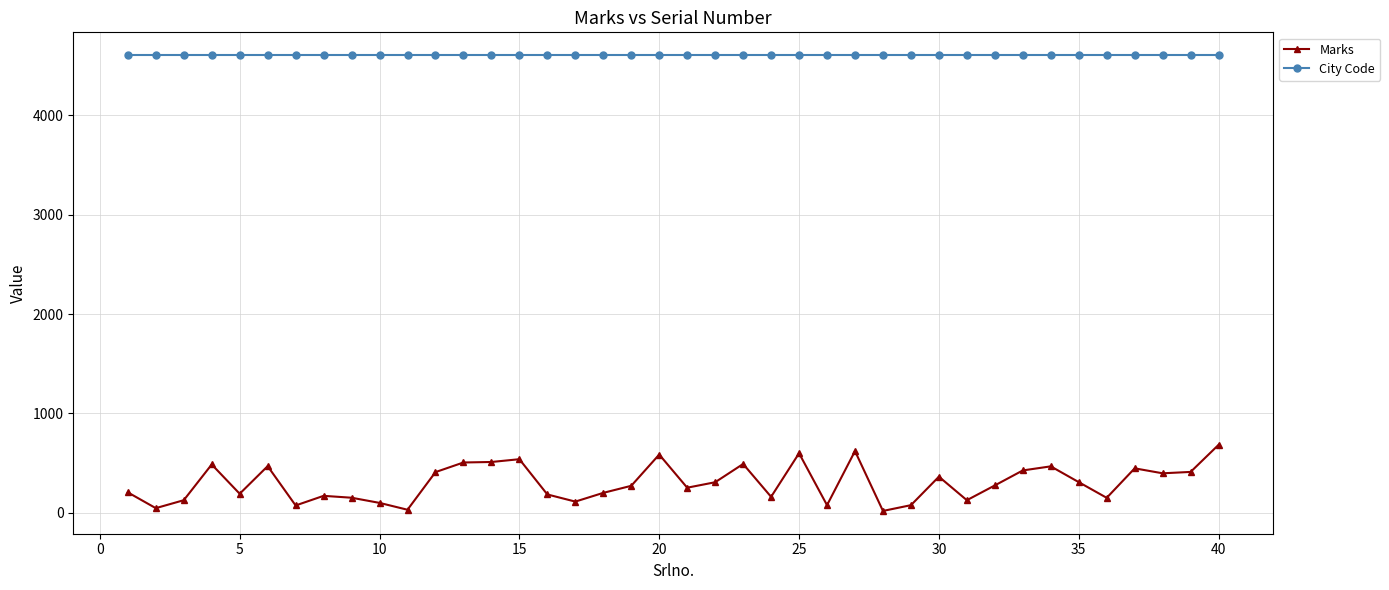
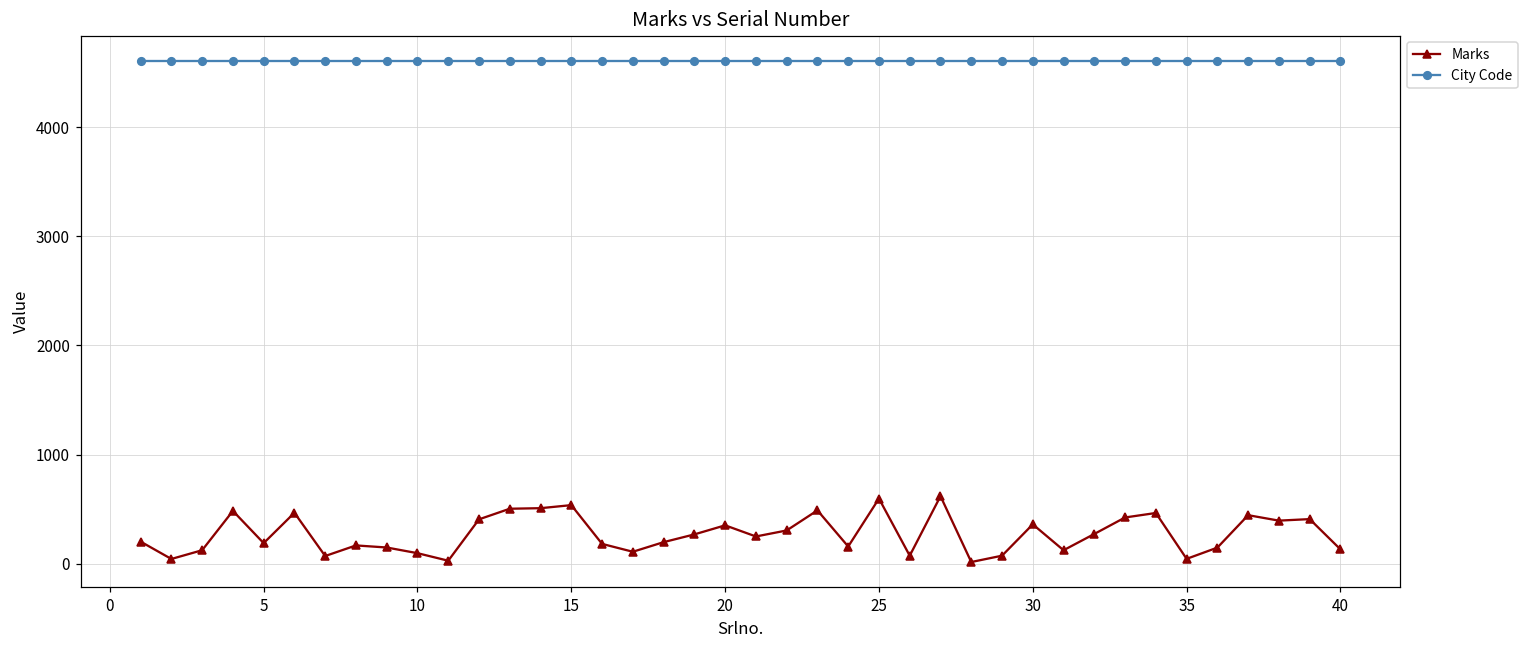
Marks, 20: 600 -> 400
Marks, 35: 300 -> 0
Marks, 40: 700 -> 100
